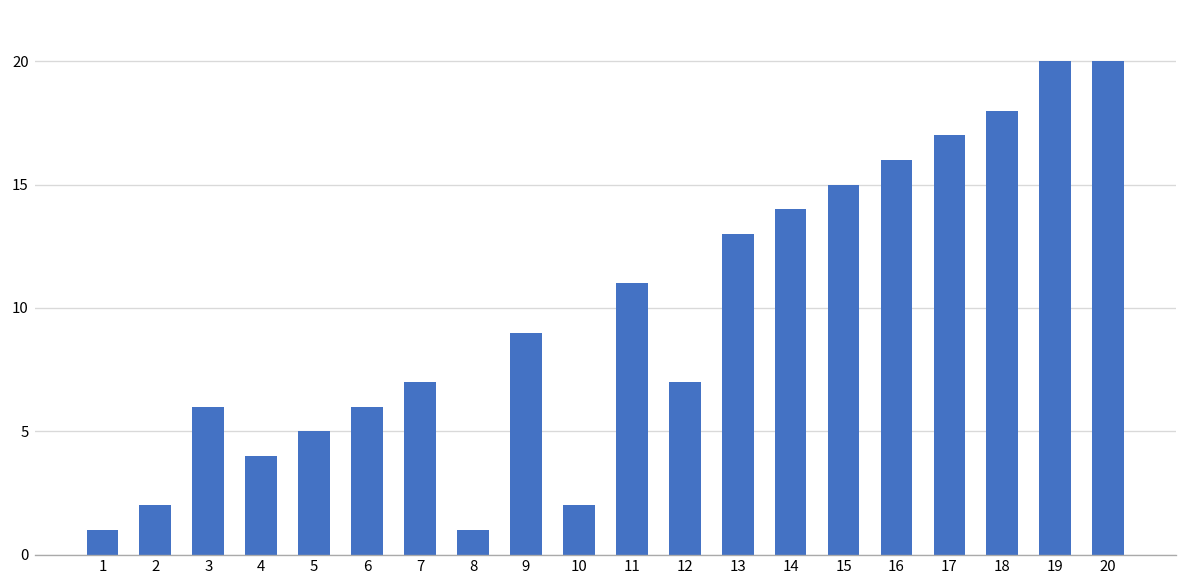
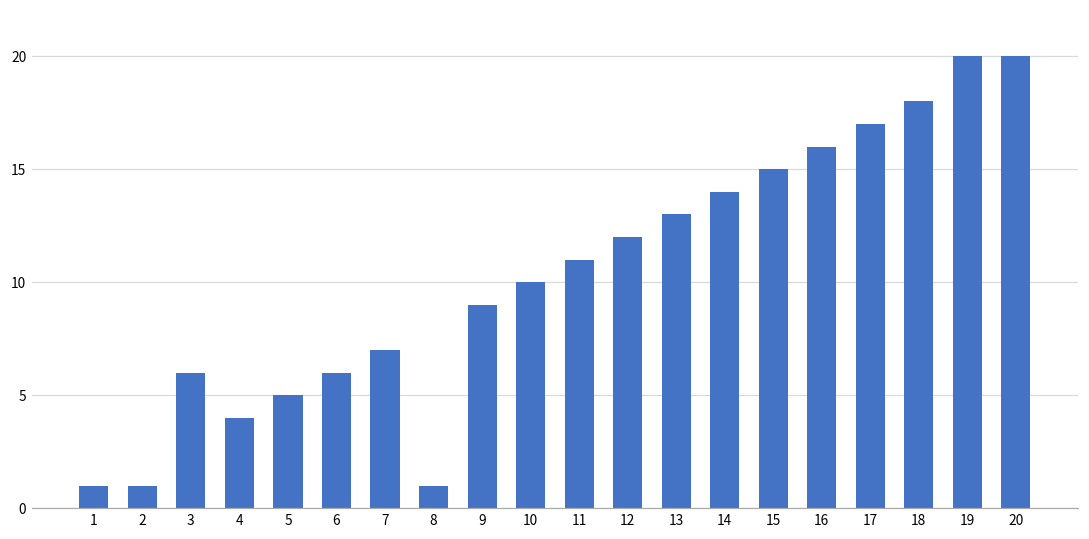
2: 2 -> 1
10: 2 -> 10
12: 7 -> 12
